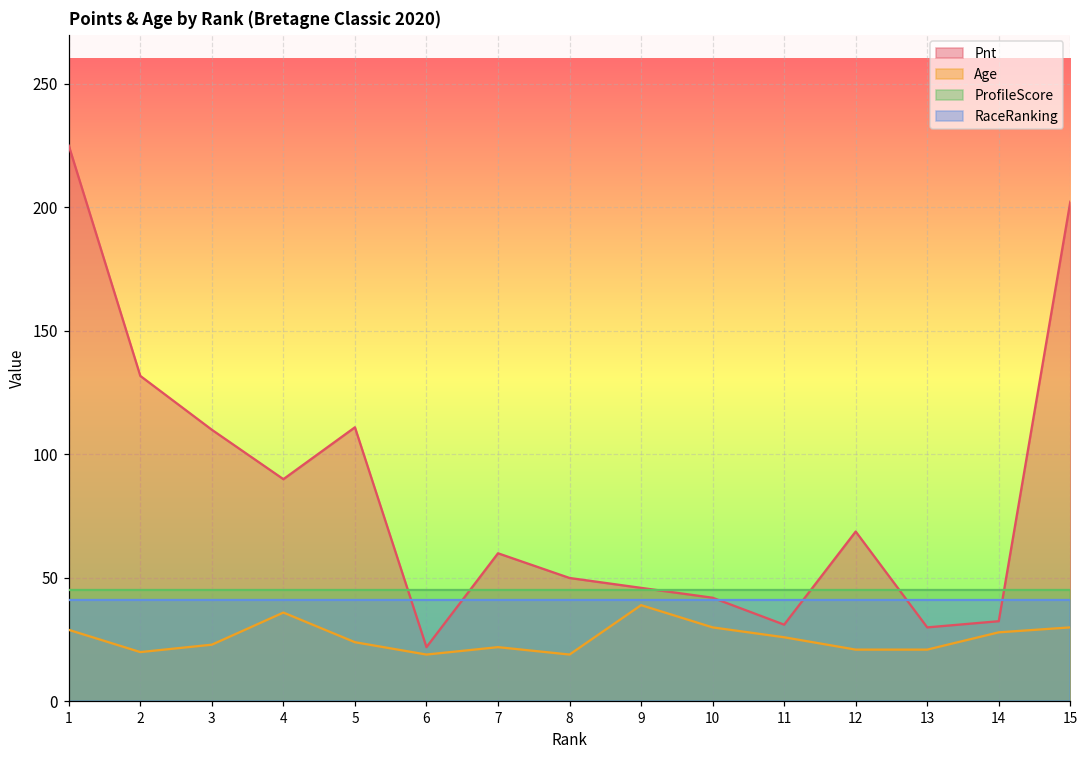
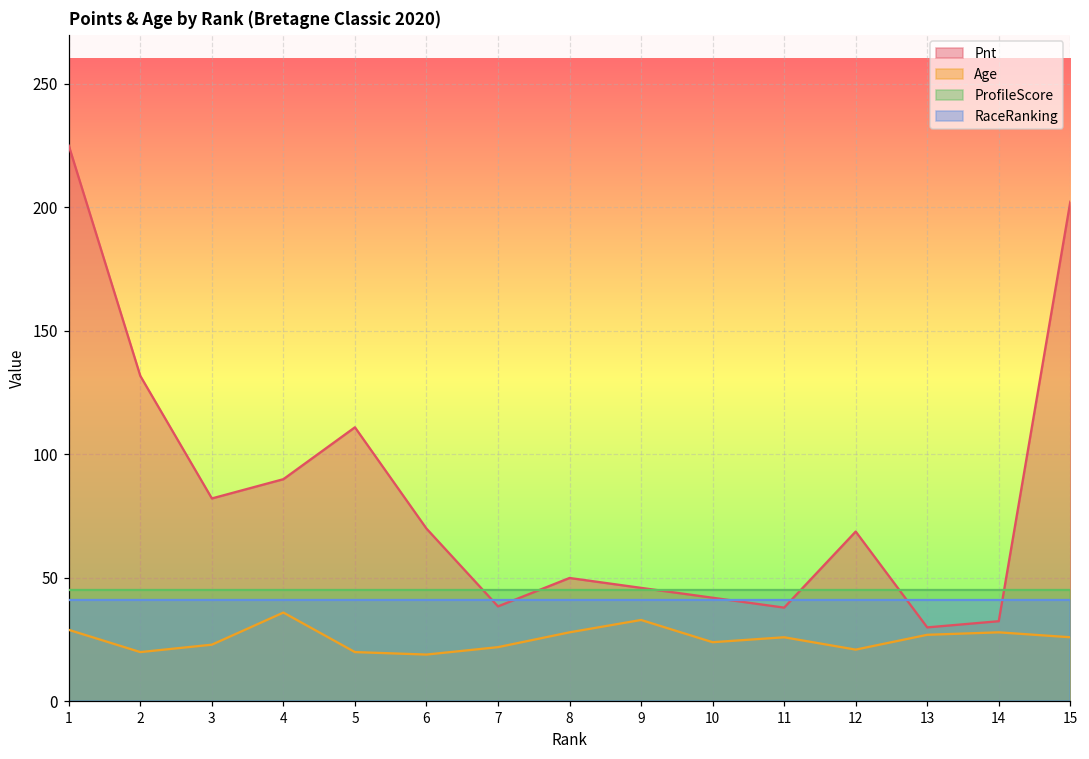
Pnt, 3: 110 -> 82
Age, 5: 24 -> 20
Pnt, 6: 22 -> 70
Pnt, 7: 60 -> 39
Age, 8: 19 -> 28
Age, 9: 39 -> 33
Age, 10: 30 -> 24
Pnt, 11: 31 -> 38
Age, 13: 21 -> 27
Age, 15: 30 -> 26
